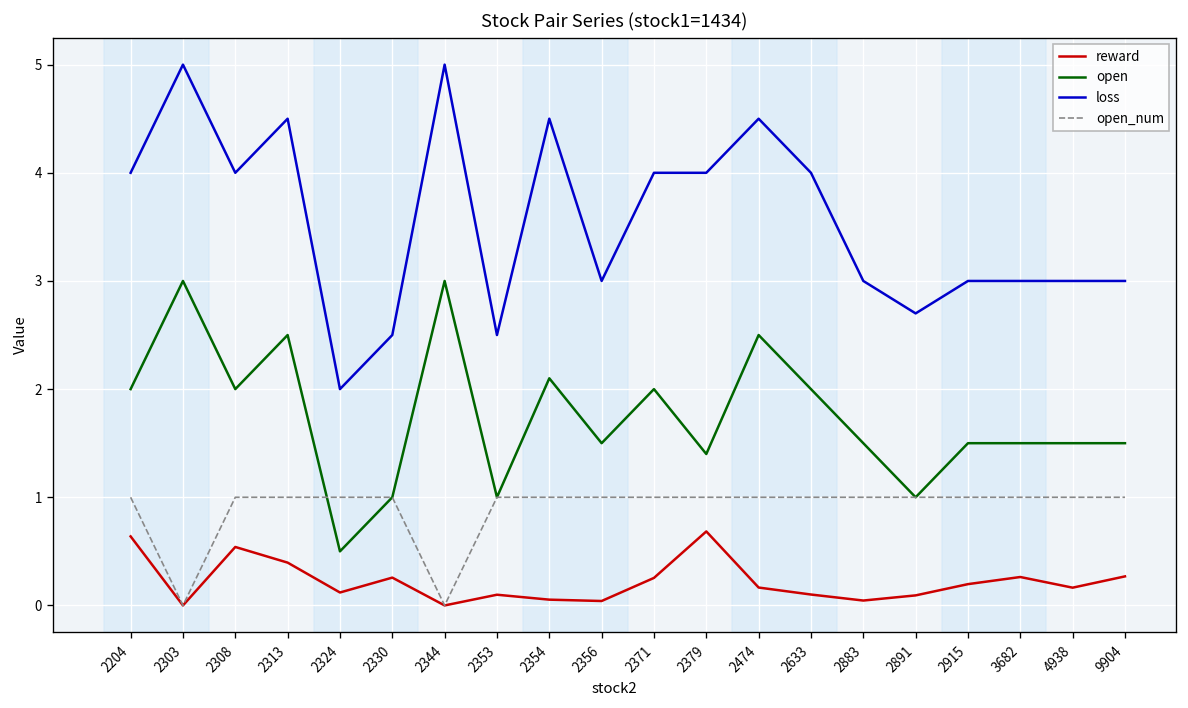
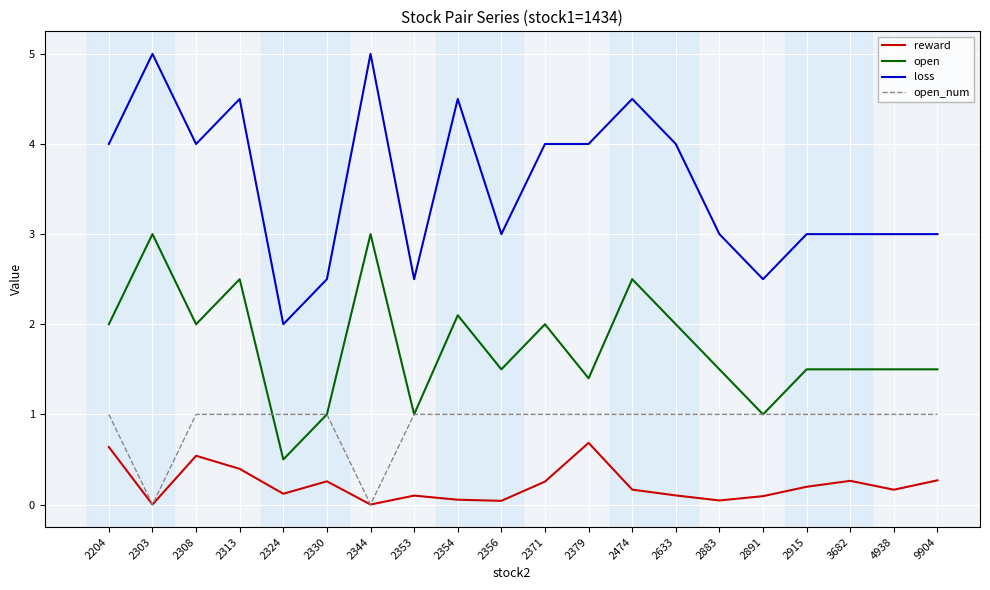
loss, 2891: 2.7 -> 2.5
